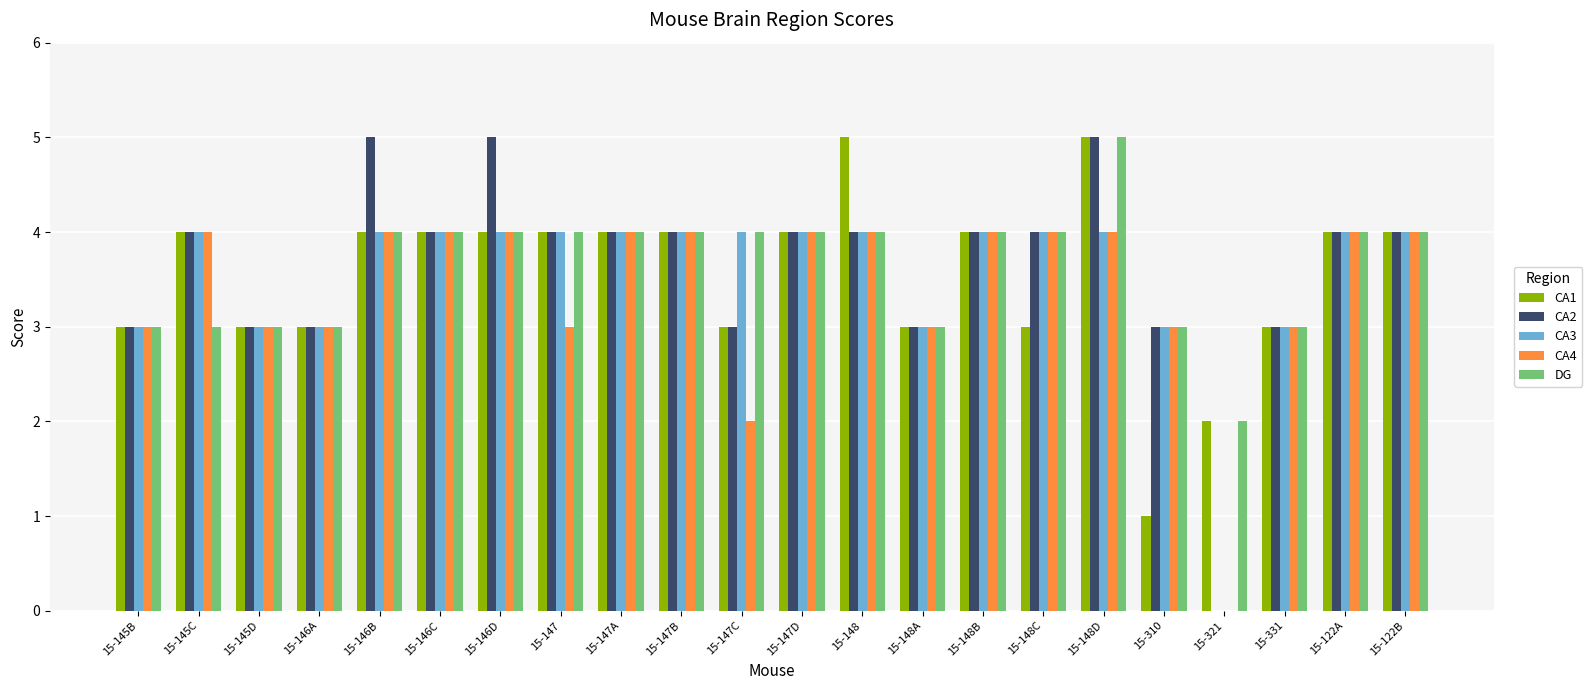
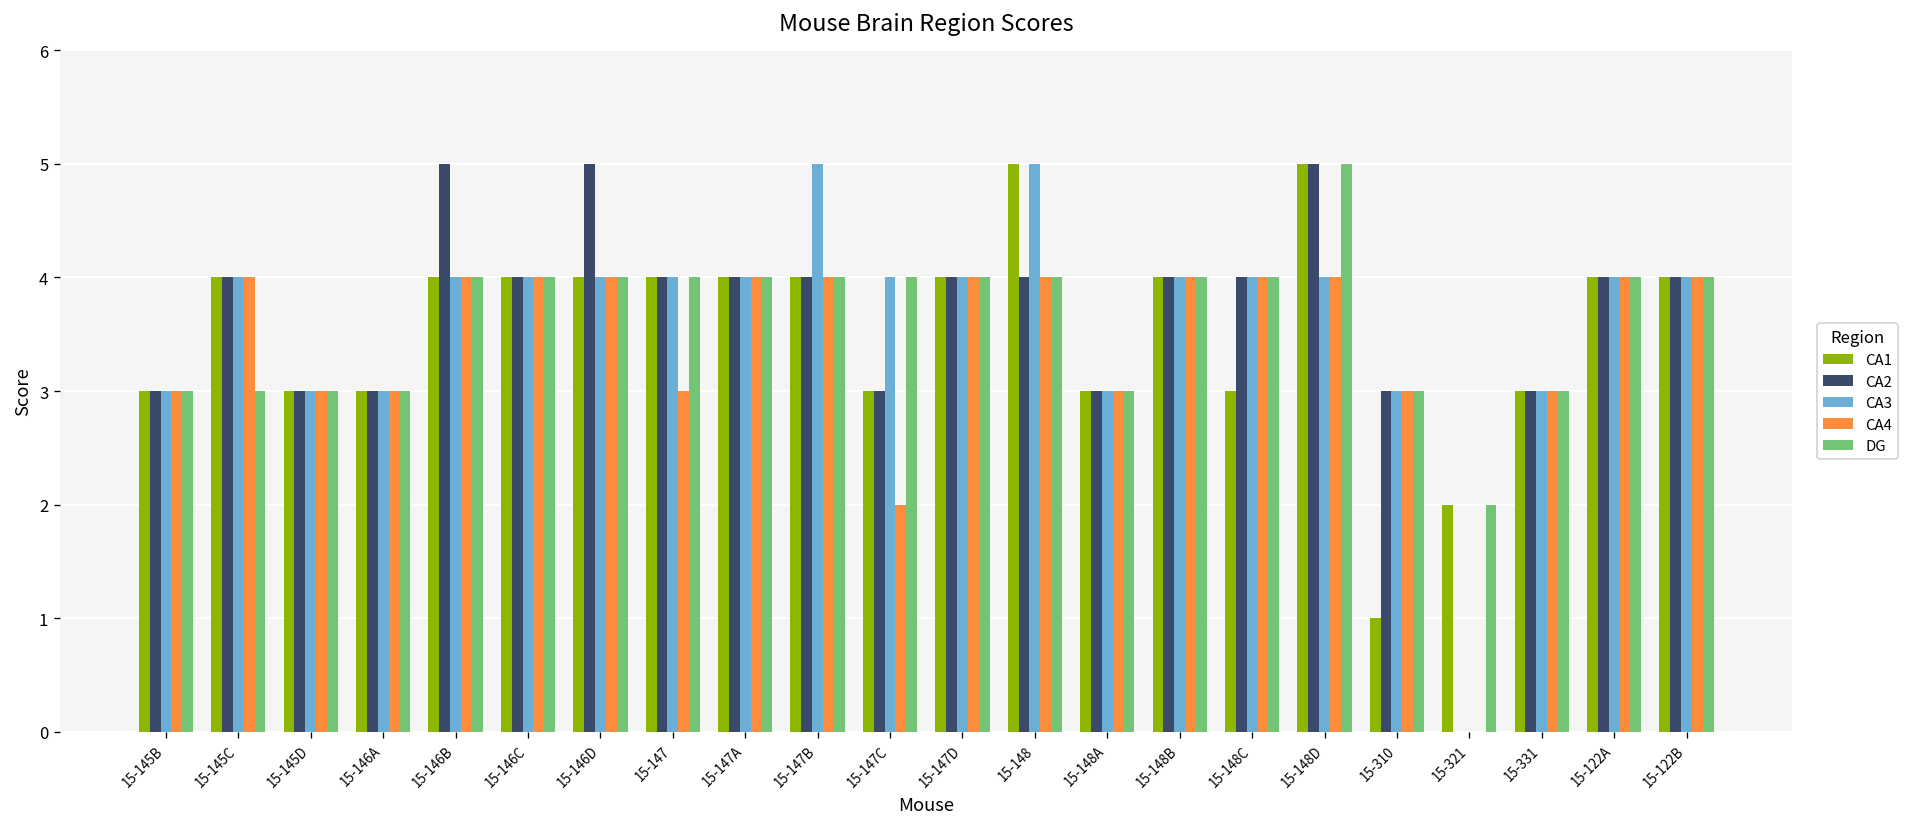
CA3, 15-147B: 4 -> 5
CA3, 15-148: 4 -> 5
